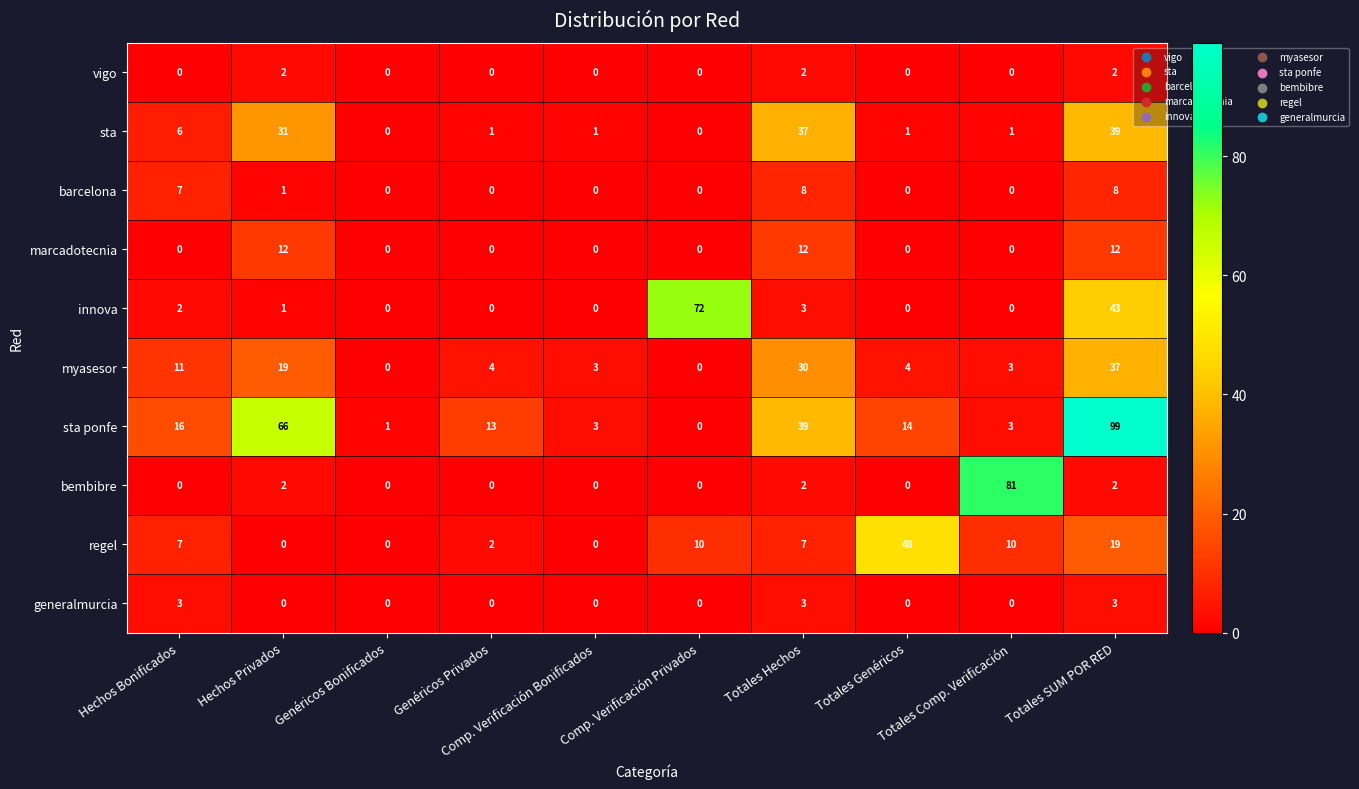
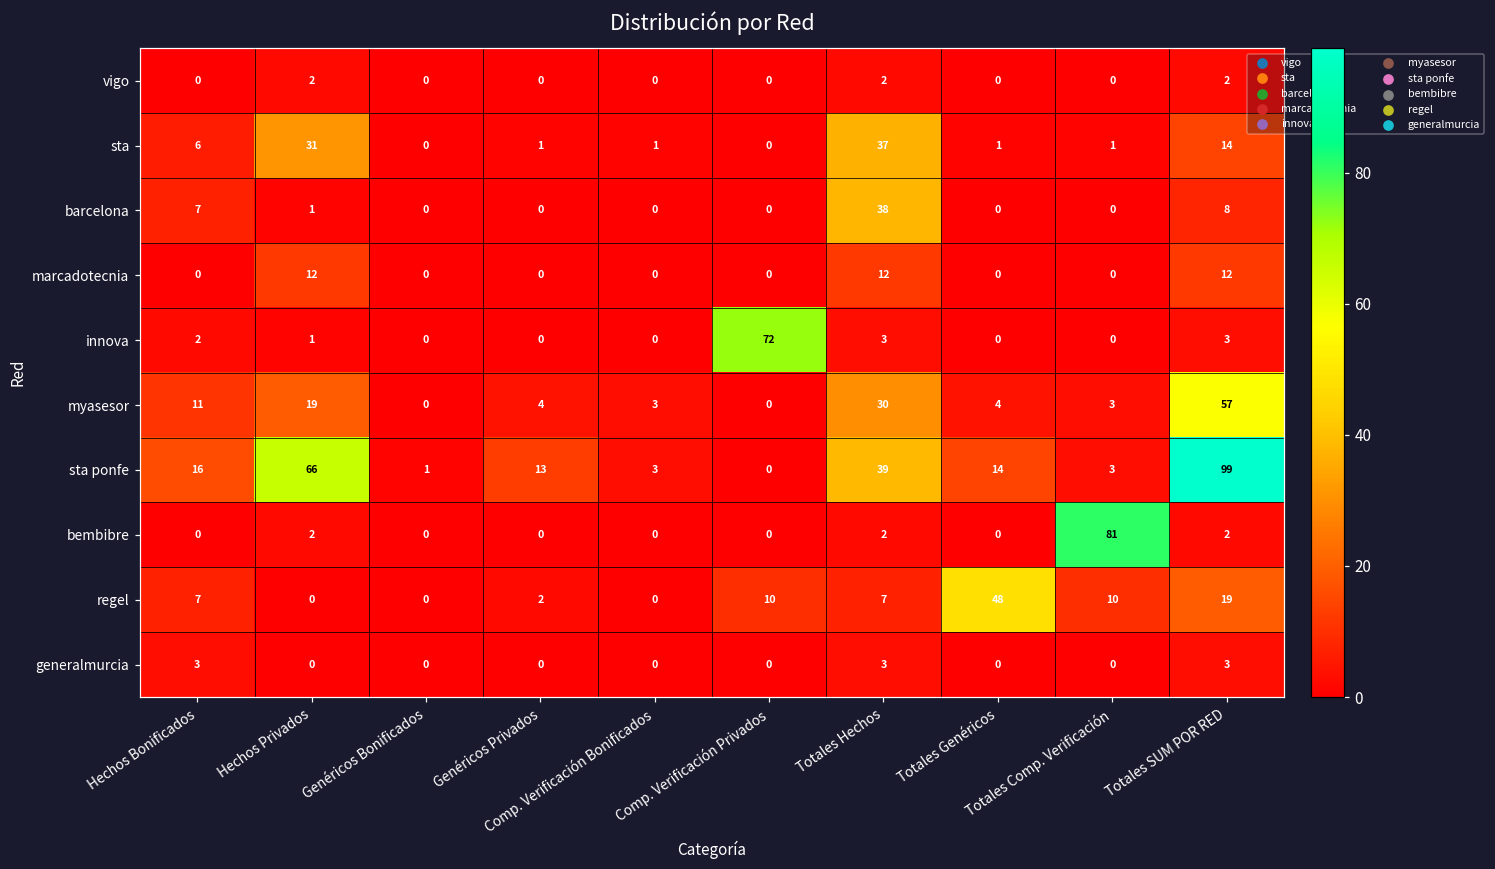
sta, Totales SUM POR RED: 39 -> 14
barcelona, Totales Hechos: 8 -> 38
innova, Totales SUM POR RED: 43 -> 3
myasesor, Totales SUM POR RED: 37 -> 57
